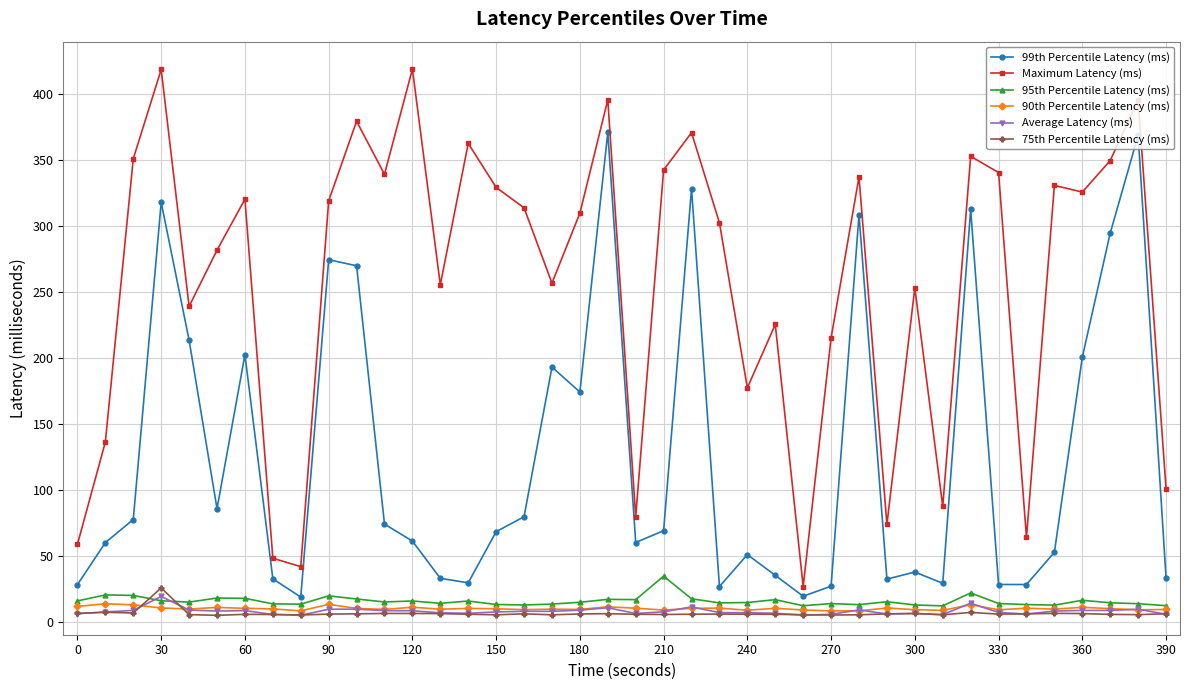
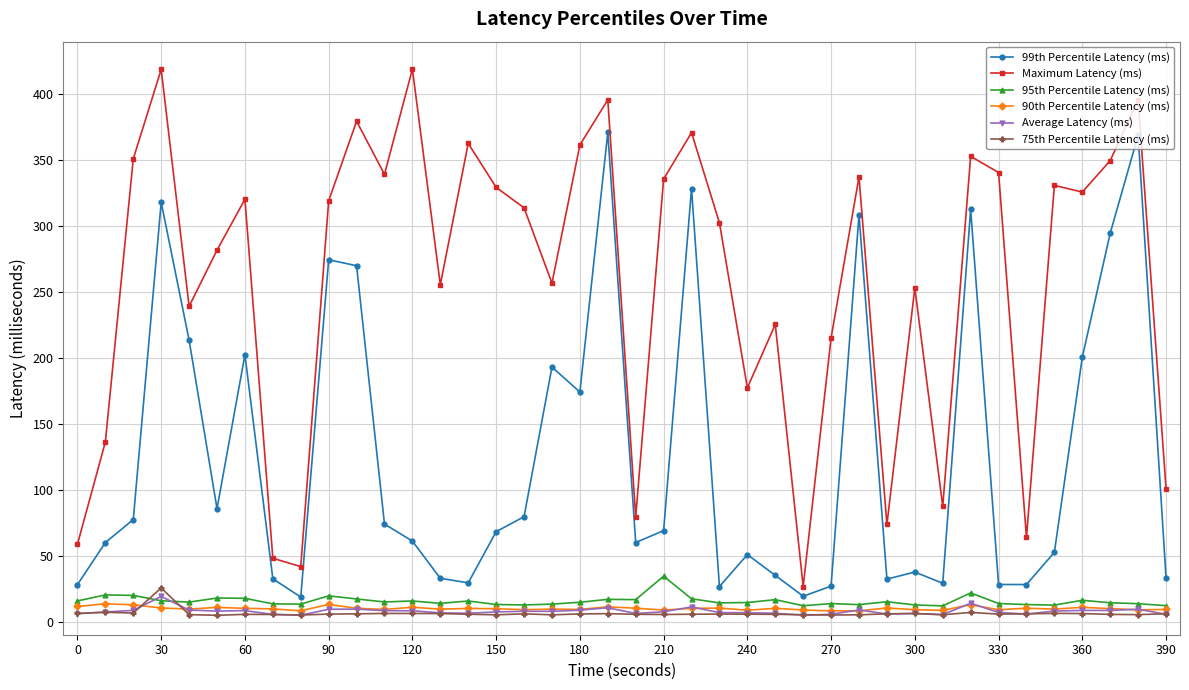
Maximum Latency (ms), 180: 310 -> 362
Maximum Latency (ms), 210: 343 -> 336
